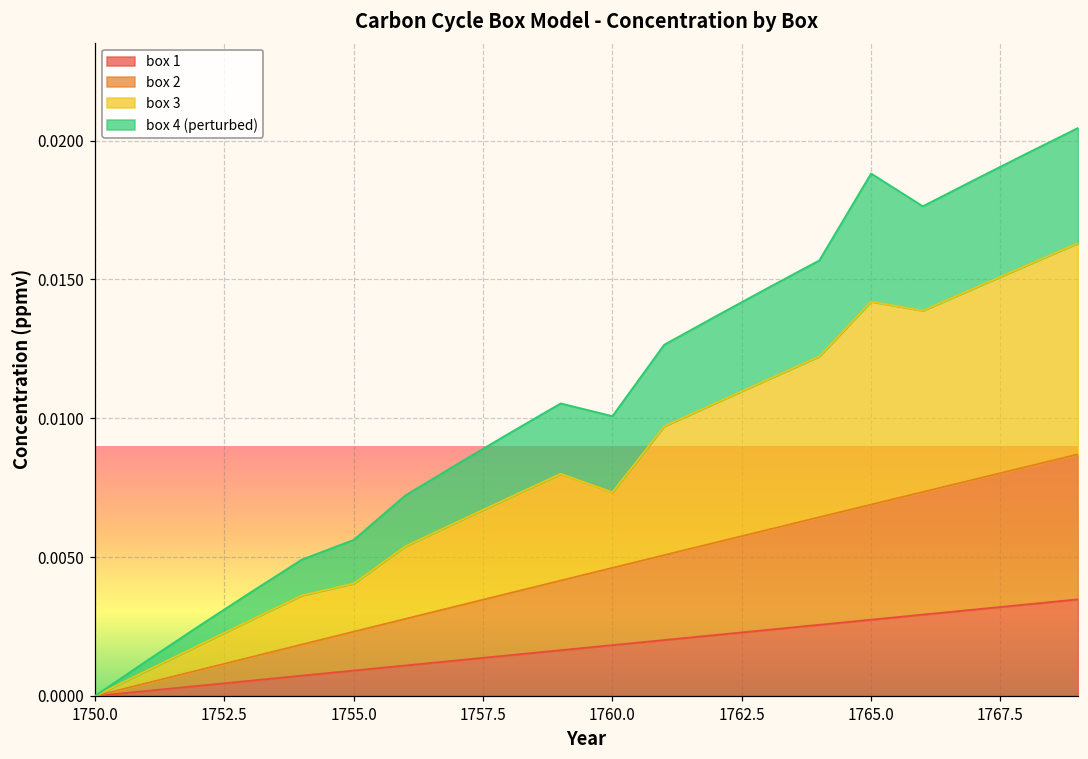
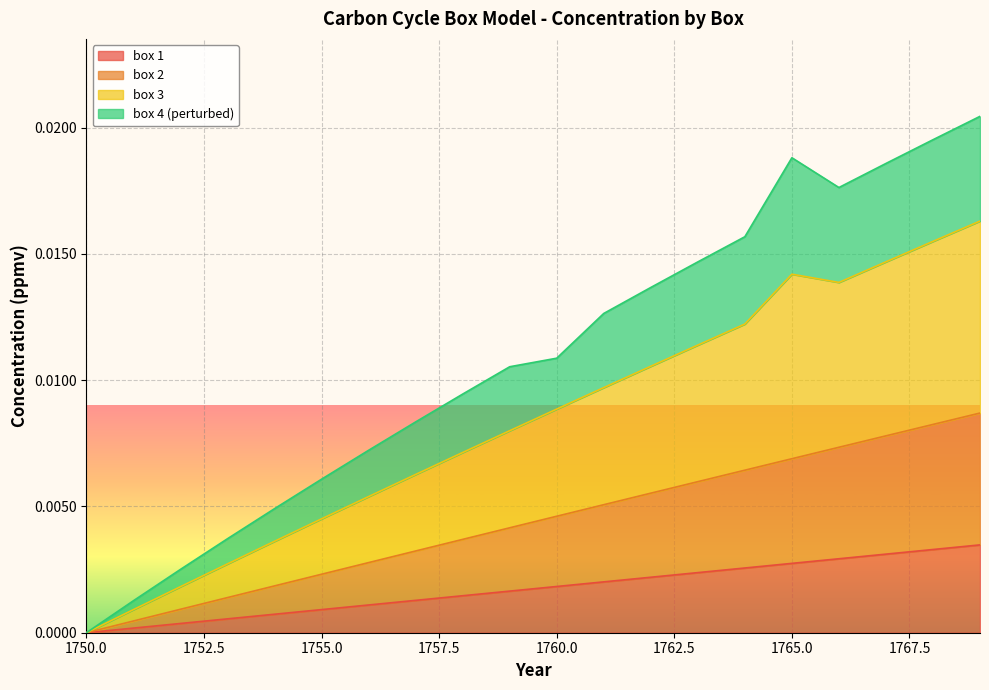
box 3, 1755.0: 0.0017 -> 0.0022
box 3, 1760.0: 0.0027 -> 0.0042
box 4 (perturbed), 1760.0: 0.0027 -> 0.0020
